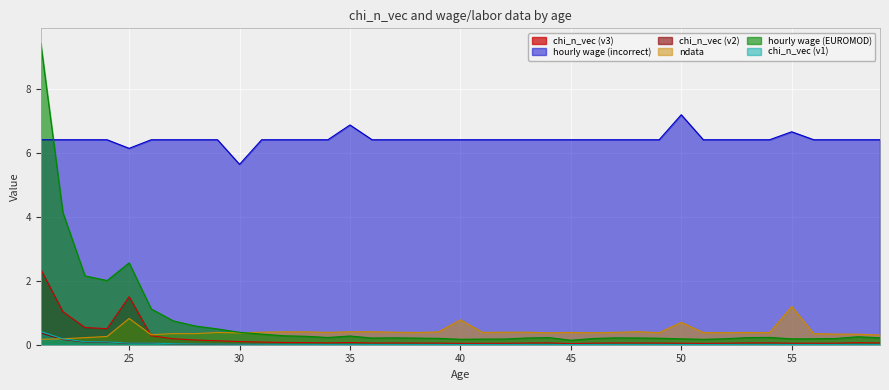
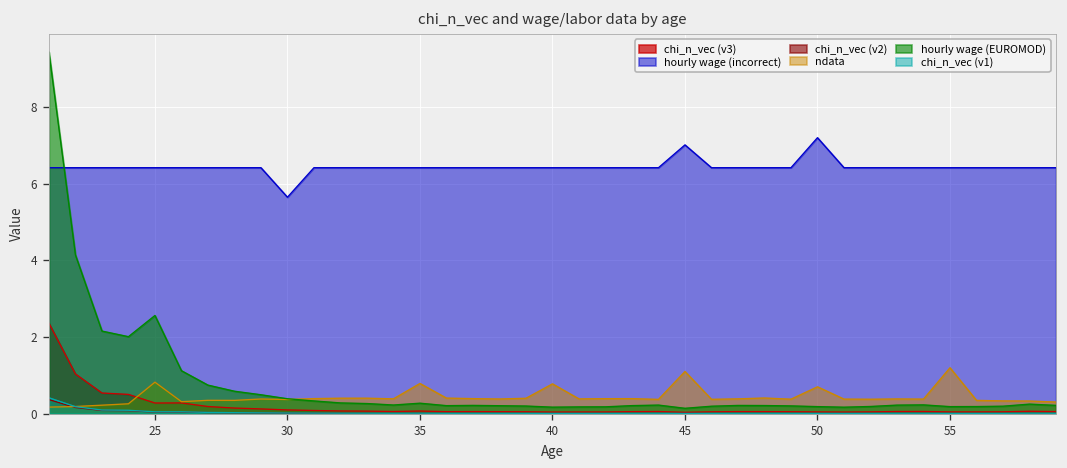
chi_n_vec (v3), 25: 1.5 -> 0.3
hourly wage (incorrect), 25: 6.1 -> 6.4
hourly wage (incorrect), 35: 6.9 -> 6.4
ndata, 35: 0.4 -> 0.8
hourly wage (incorrect), 45: 6.4 -> 7.0
ndata, 45: 0.4 -> 1.1
hourly wage (incorrect), 55: 6.7 -> 6.4
